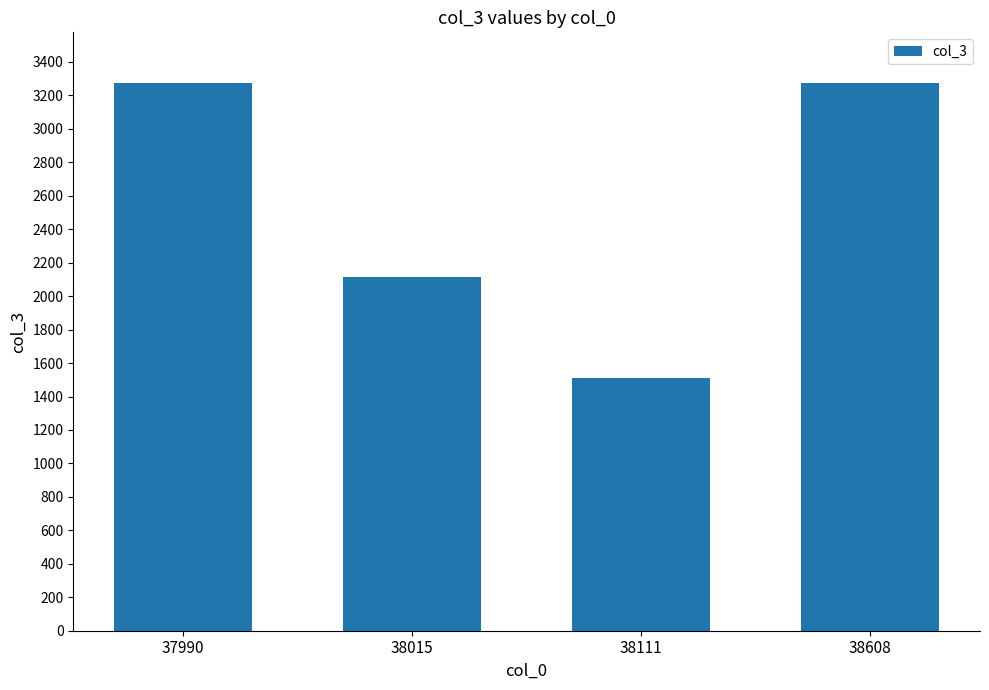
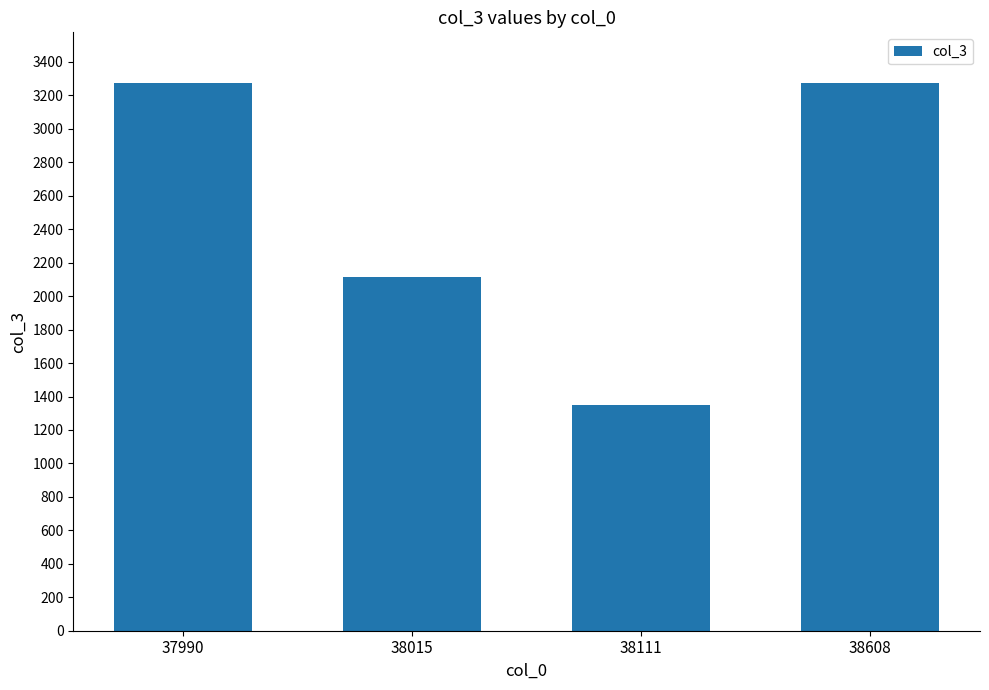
38111: 1510 -> 1350
